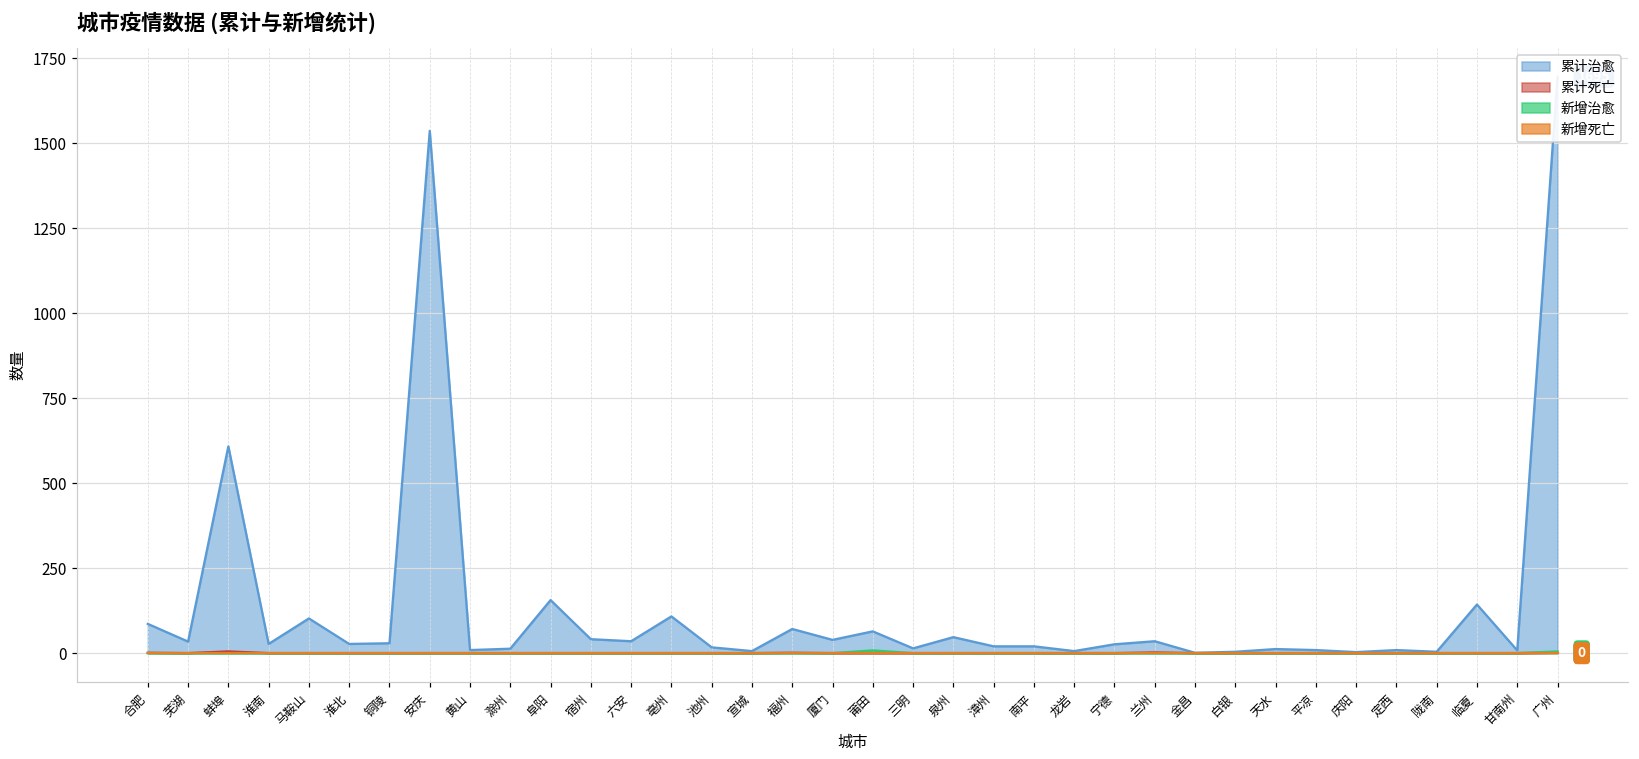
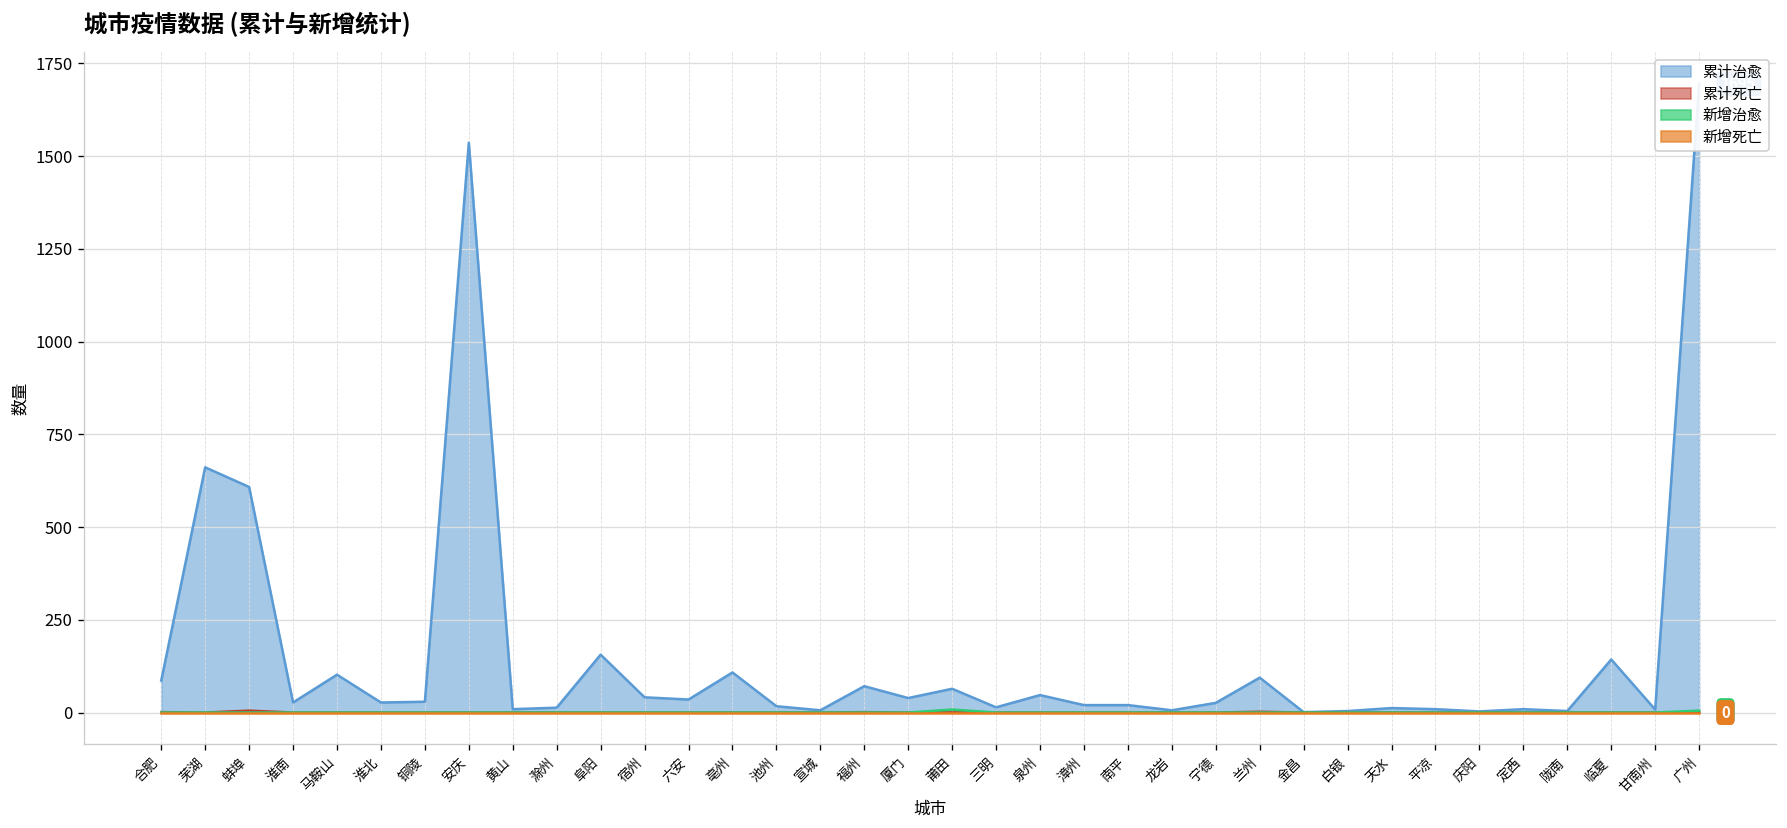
累计治愈, 芜湖: 30 -> 660
累计治愈, 兰州: 40 -> 90
